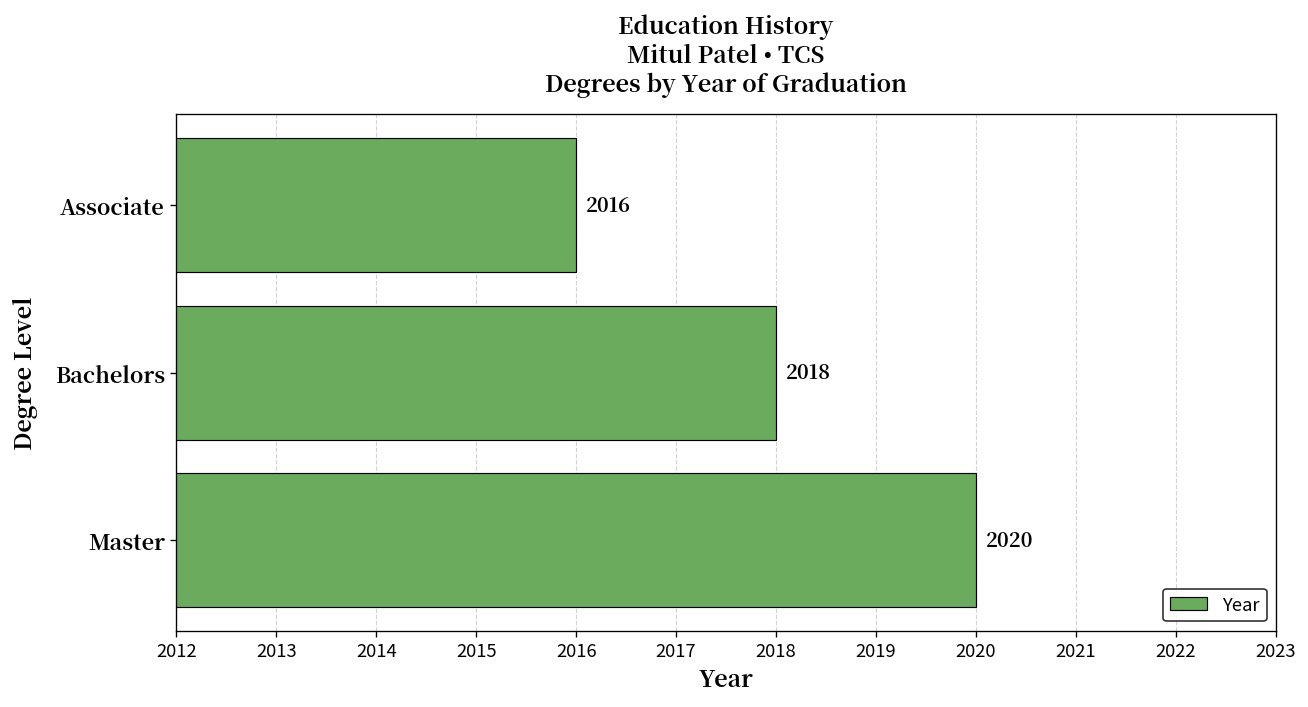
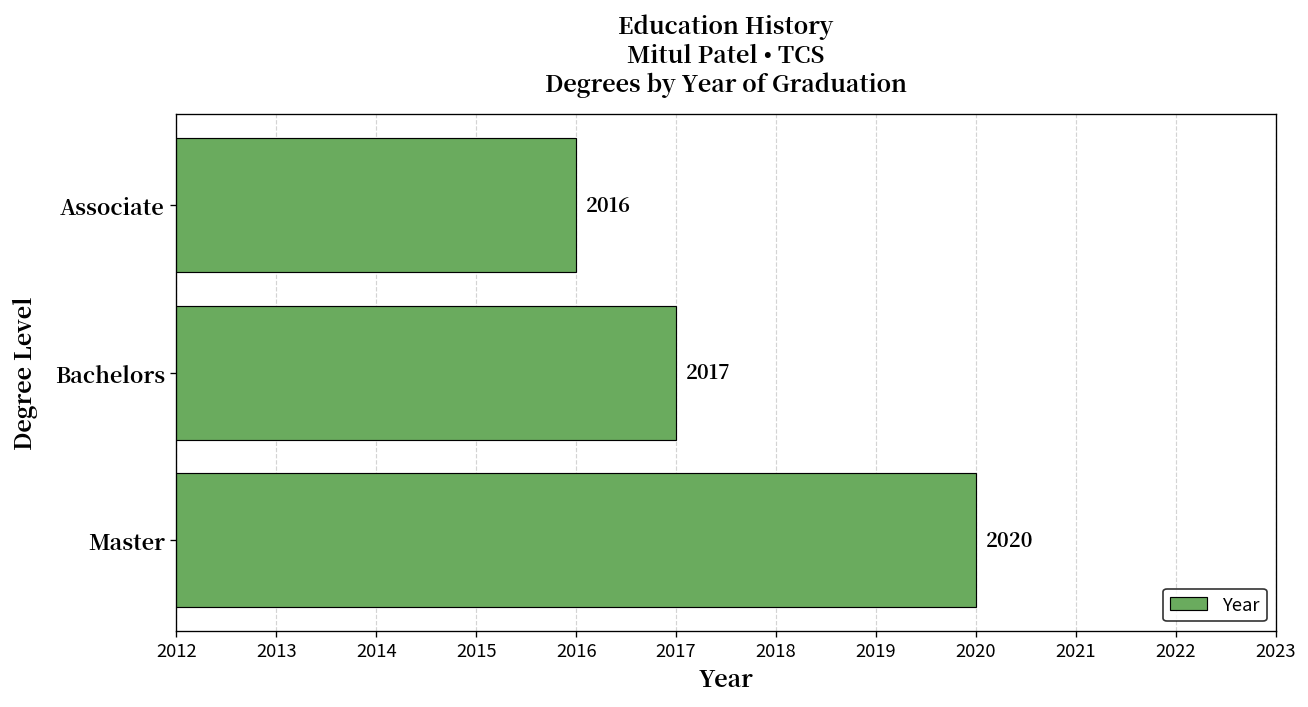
Bachelors: 2018 -> 2017
